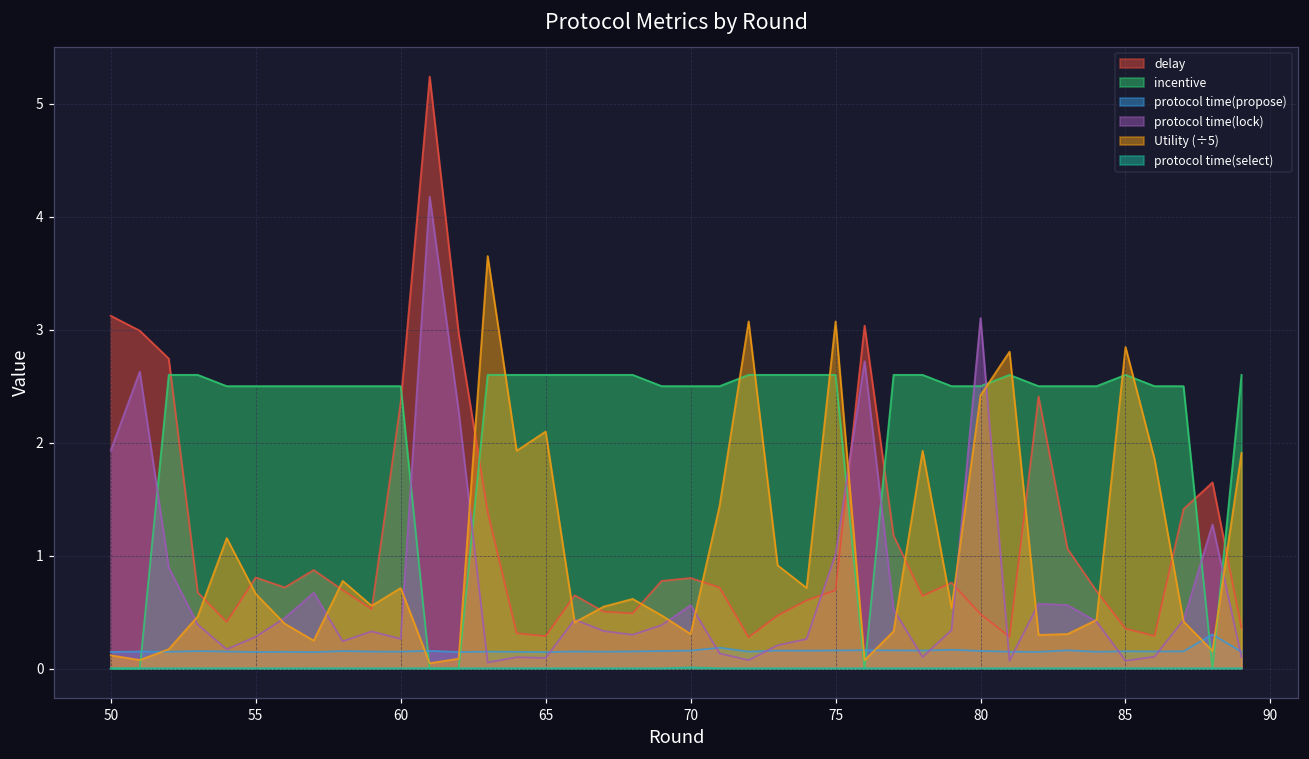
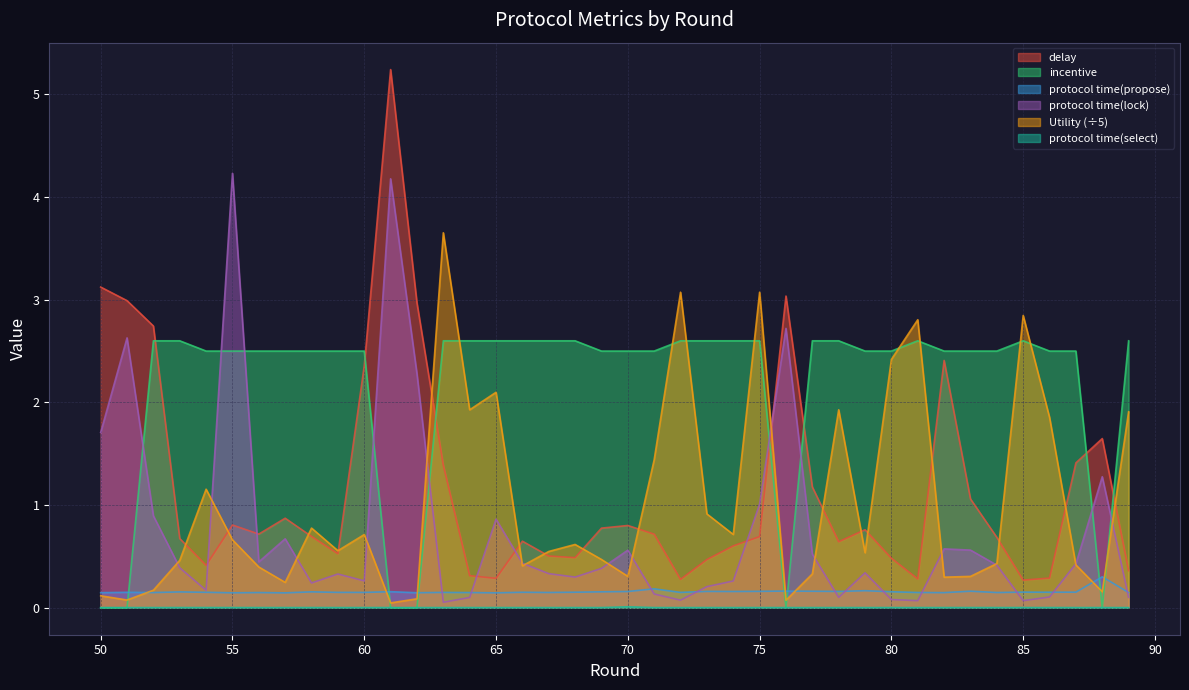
protocol time(lock), 50: 1.93 -> 1.71
protocol time(lock), 55: 0.28 -> 4.23
protocol time(lock), 65: 0.09 -> 0.86
protocol time(lock), 80: 3.10 -> 0.08
delay, 85: 0.35 -> 0.27
